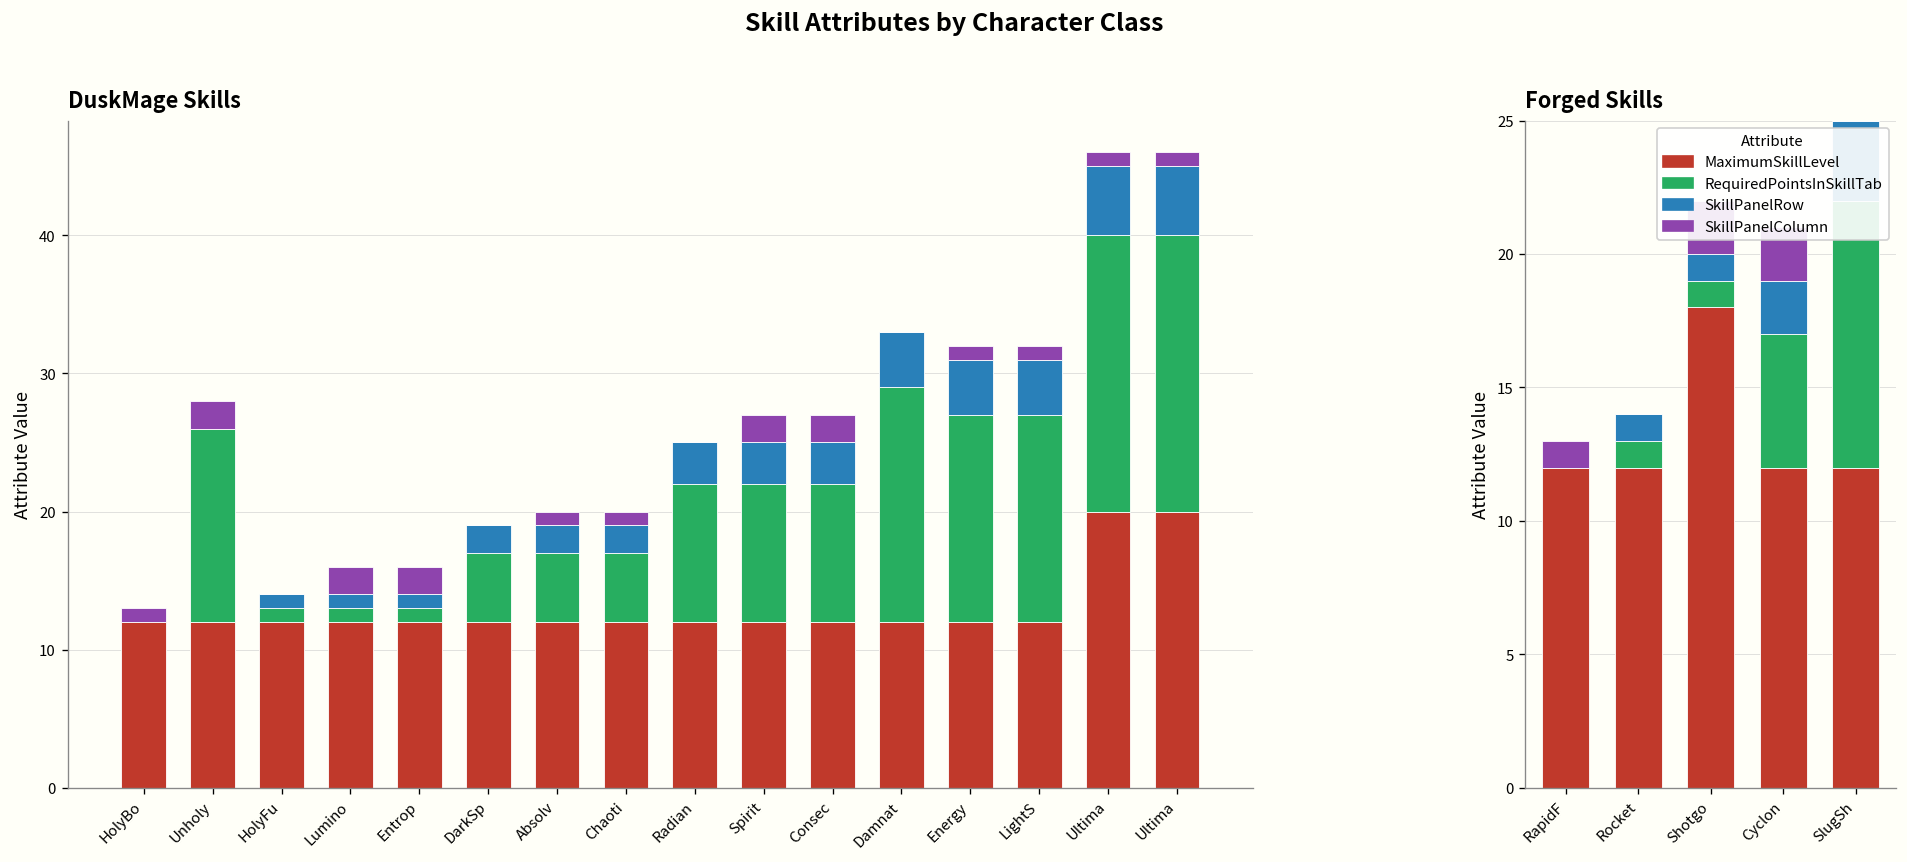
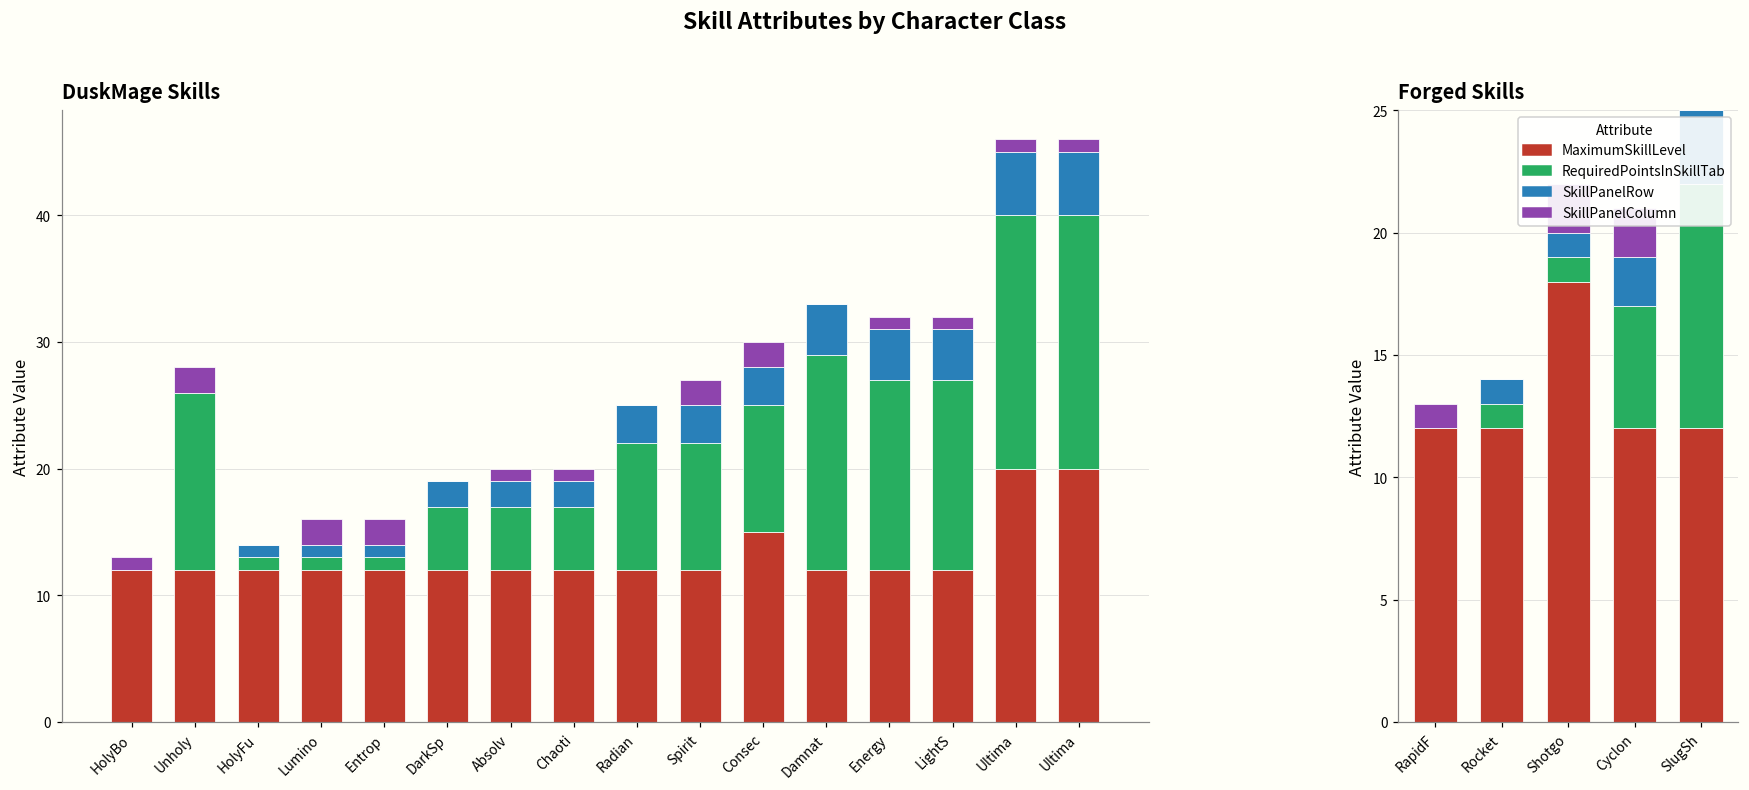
DuskMage Skills, MaximumSkillLevel, Consec: 12 -> 15
